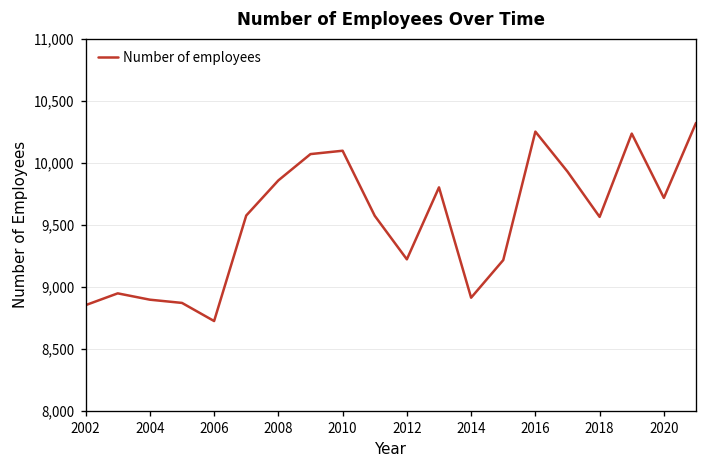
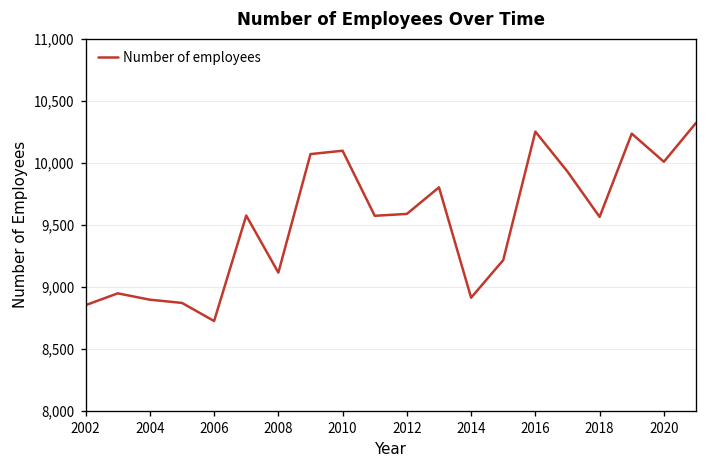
2008: 9,860 -> 9,110
2012: 9,220 -> 9,590
2020: 9,720 -> 10,010
